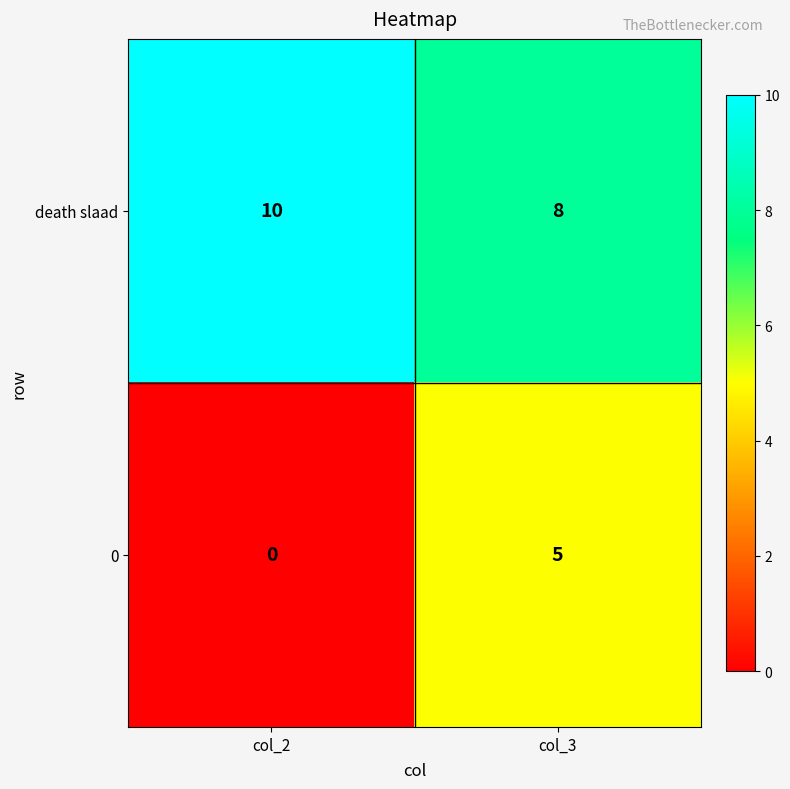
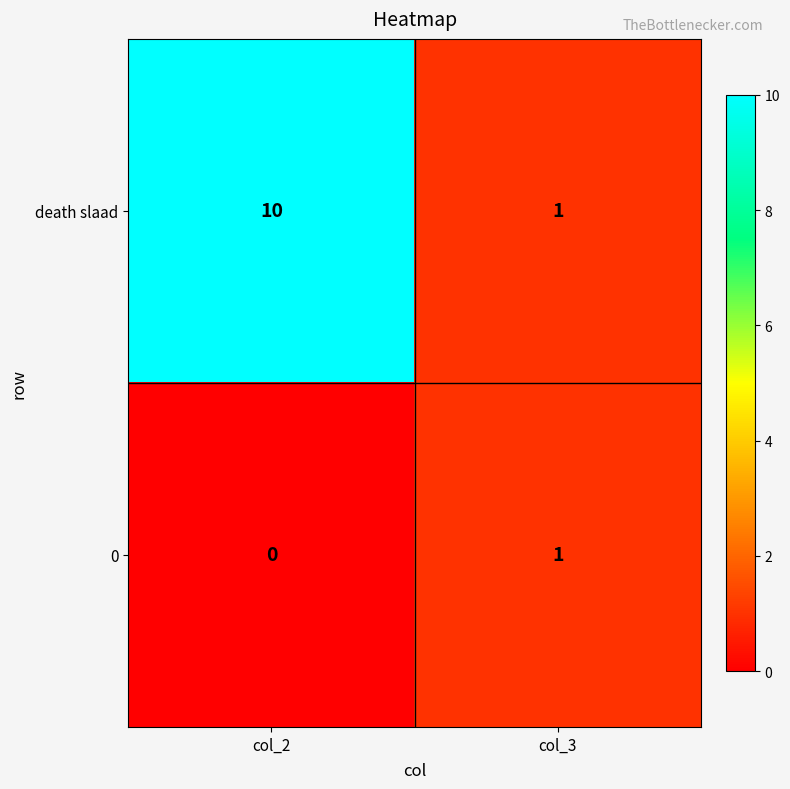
death slaad, col_3: 8 -> 1
0, col_3: 5 -> 1
